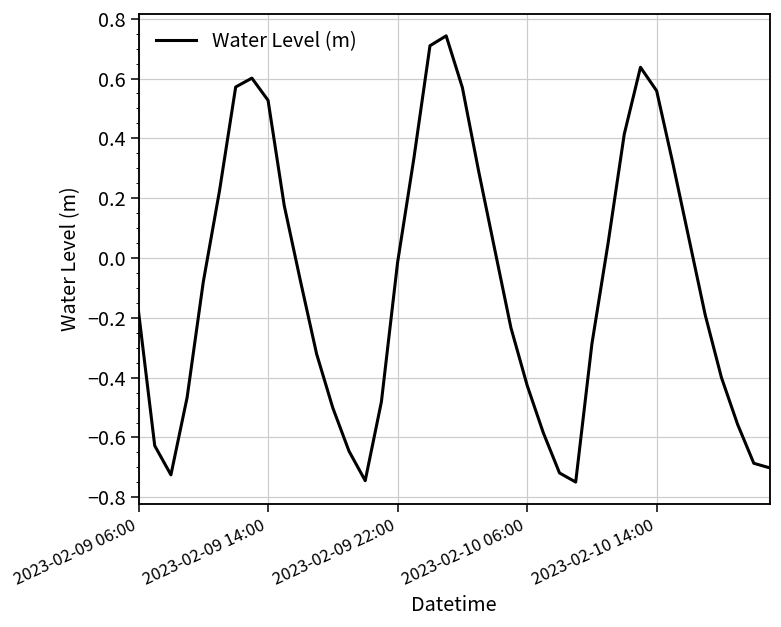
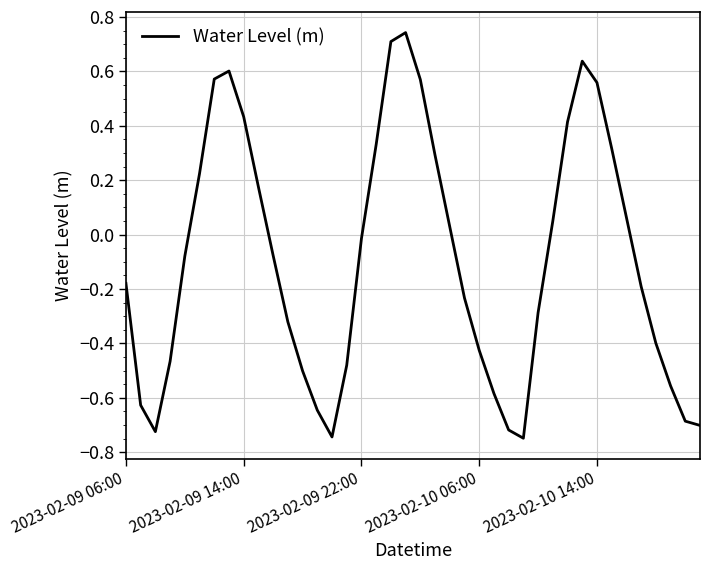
2023-02-09 14:00: 0.53 -> 0.43
